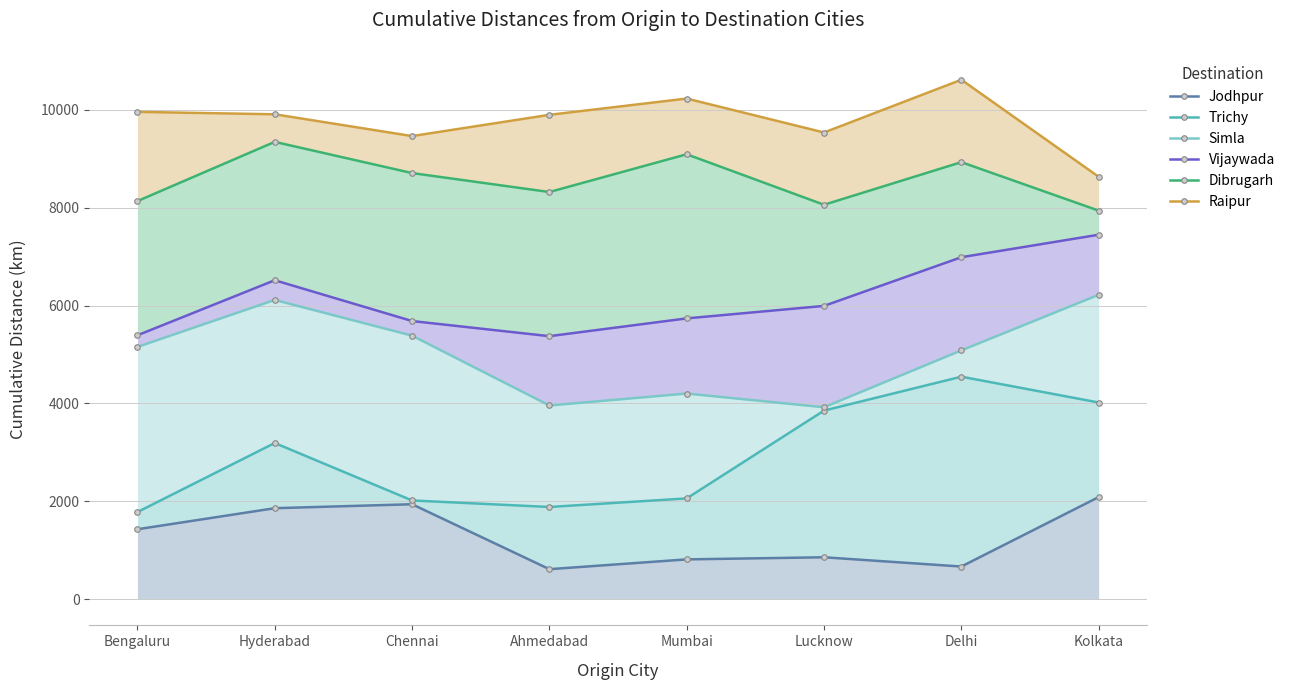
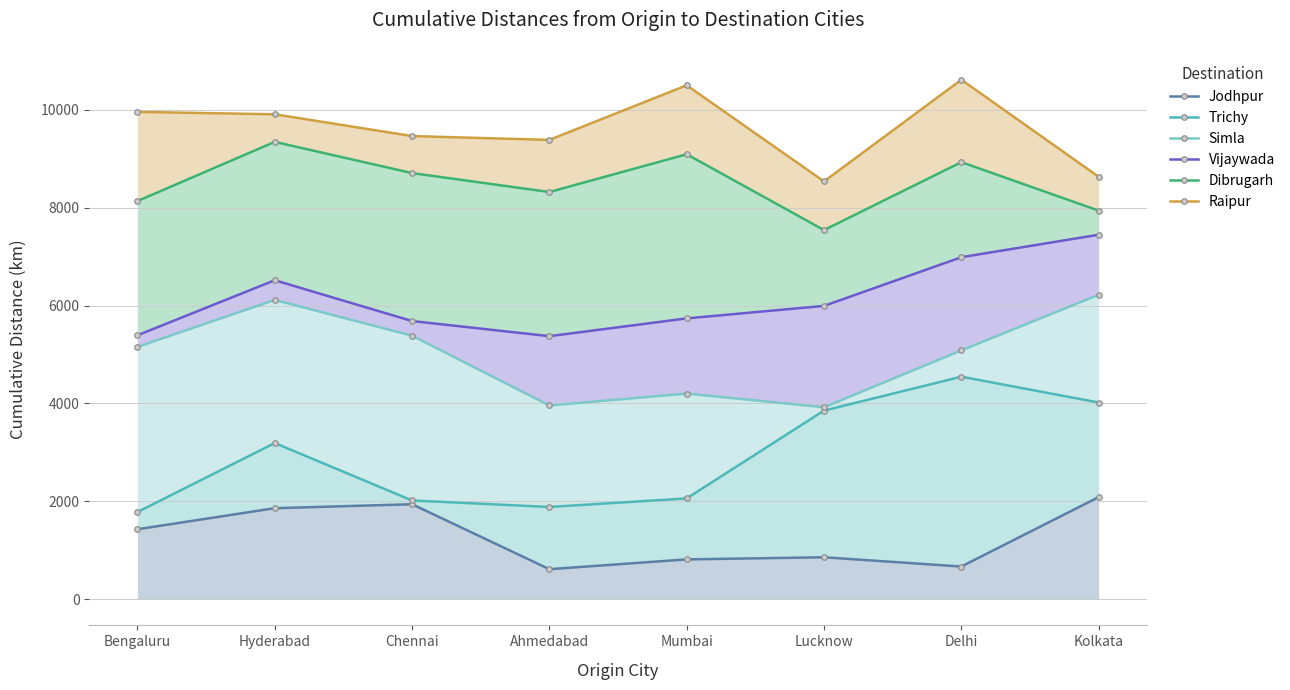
Raipur, Ahmedabad: 1600 -> 1100
Raipur, Mumbai: 1100 -> 1400
Dibrugarh, Lucknow: 2100 -> 1500
Raipur, Lucknow: 1500 -> 1000
